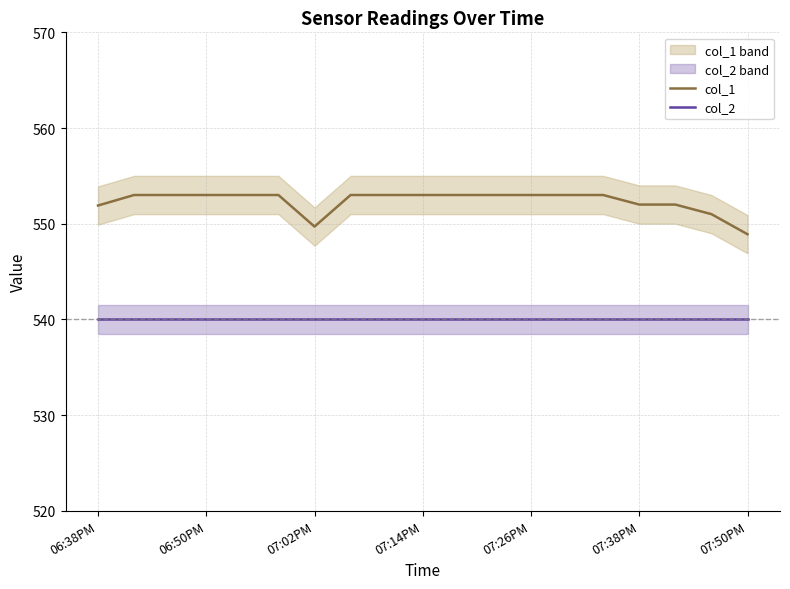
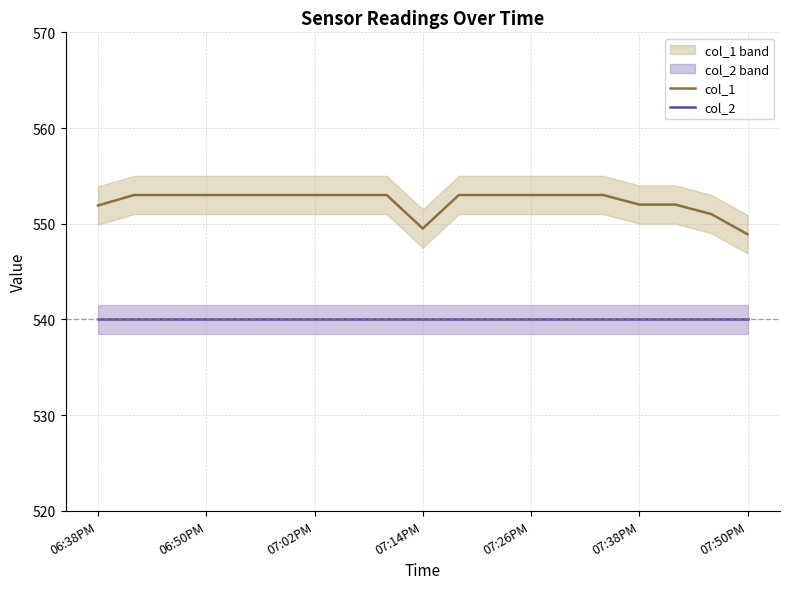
col_1, 07:02PM: 550 -> 553
col_1, 07:14PM: 553 -> 550
